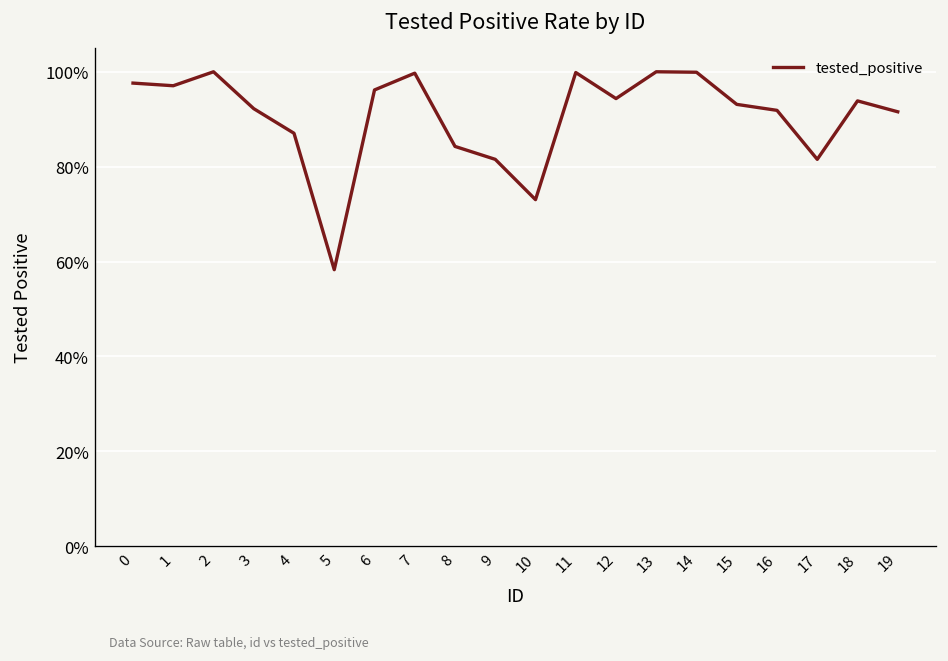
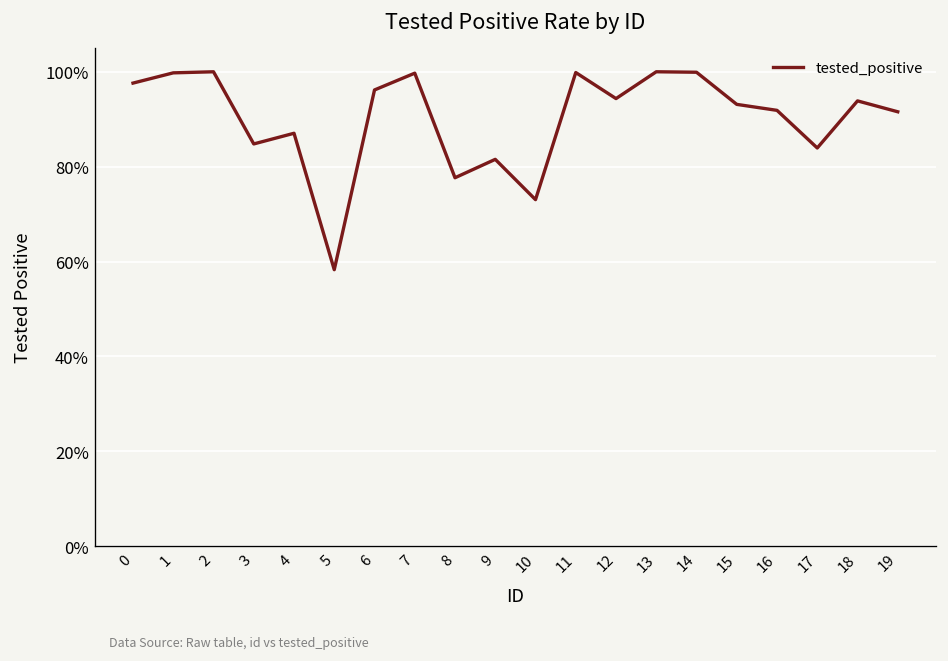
1: 97% -> 100%
3: 92% -> 85%
8: 84% -> 78%
17: 82% -> 84%
